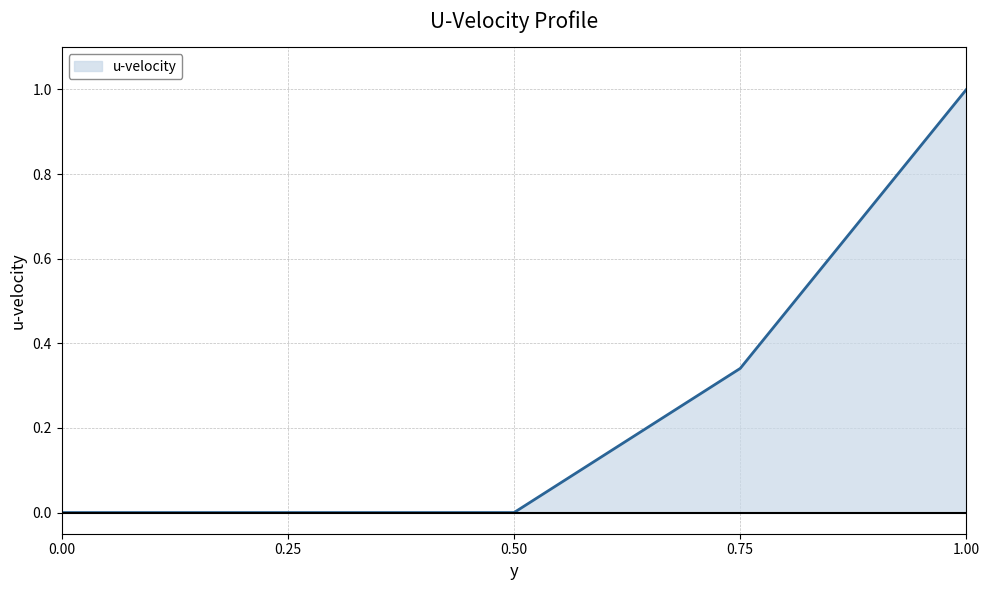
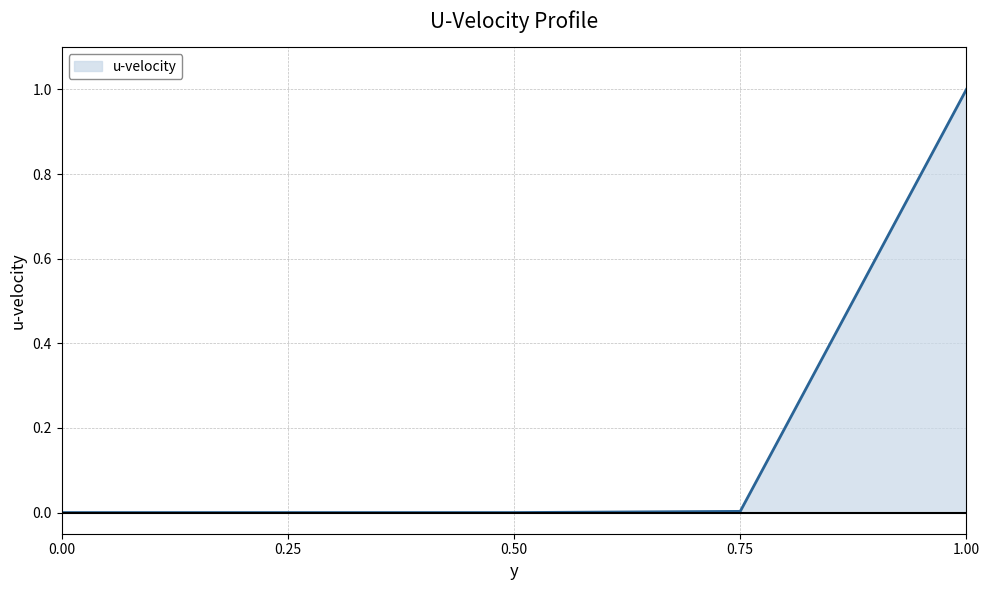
0.75: 0.34 -> 0.00
